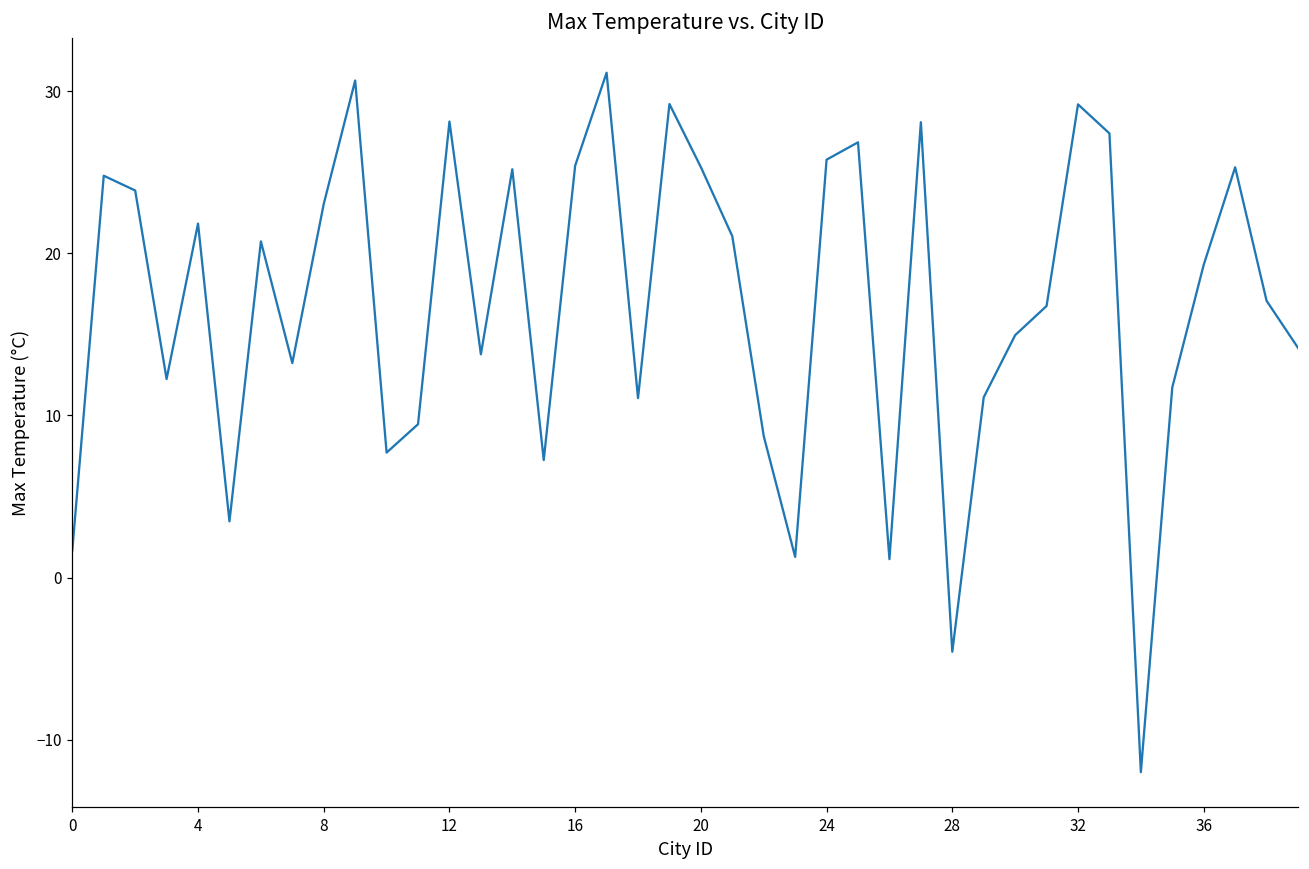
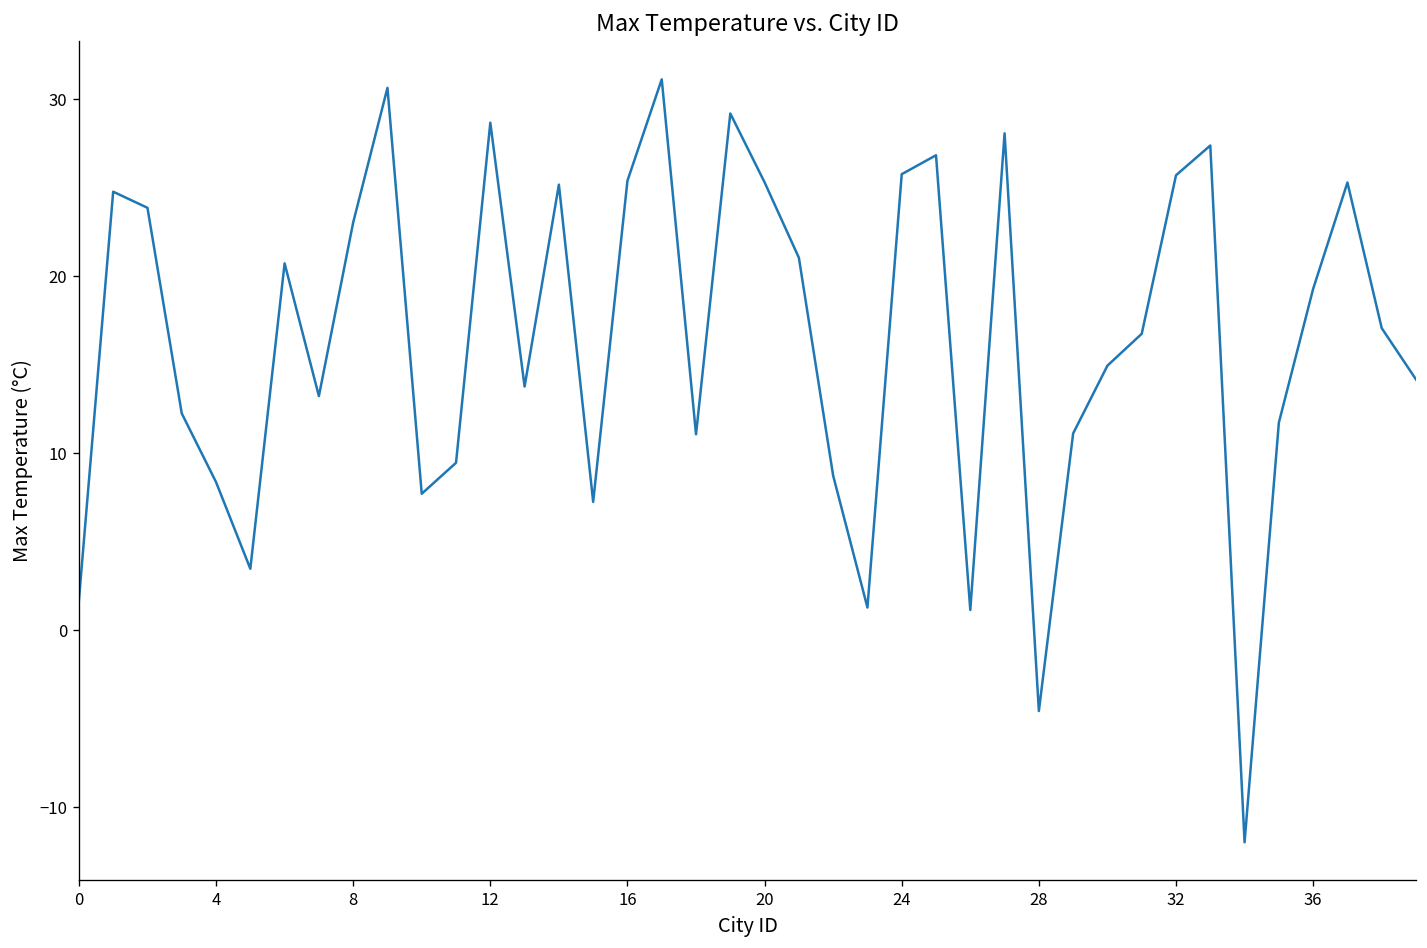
4: 21.8 -> 8.4
12: 28.1 -> 28.7
32: 29.2 -> 25.7
